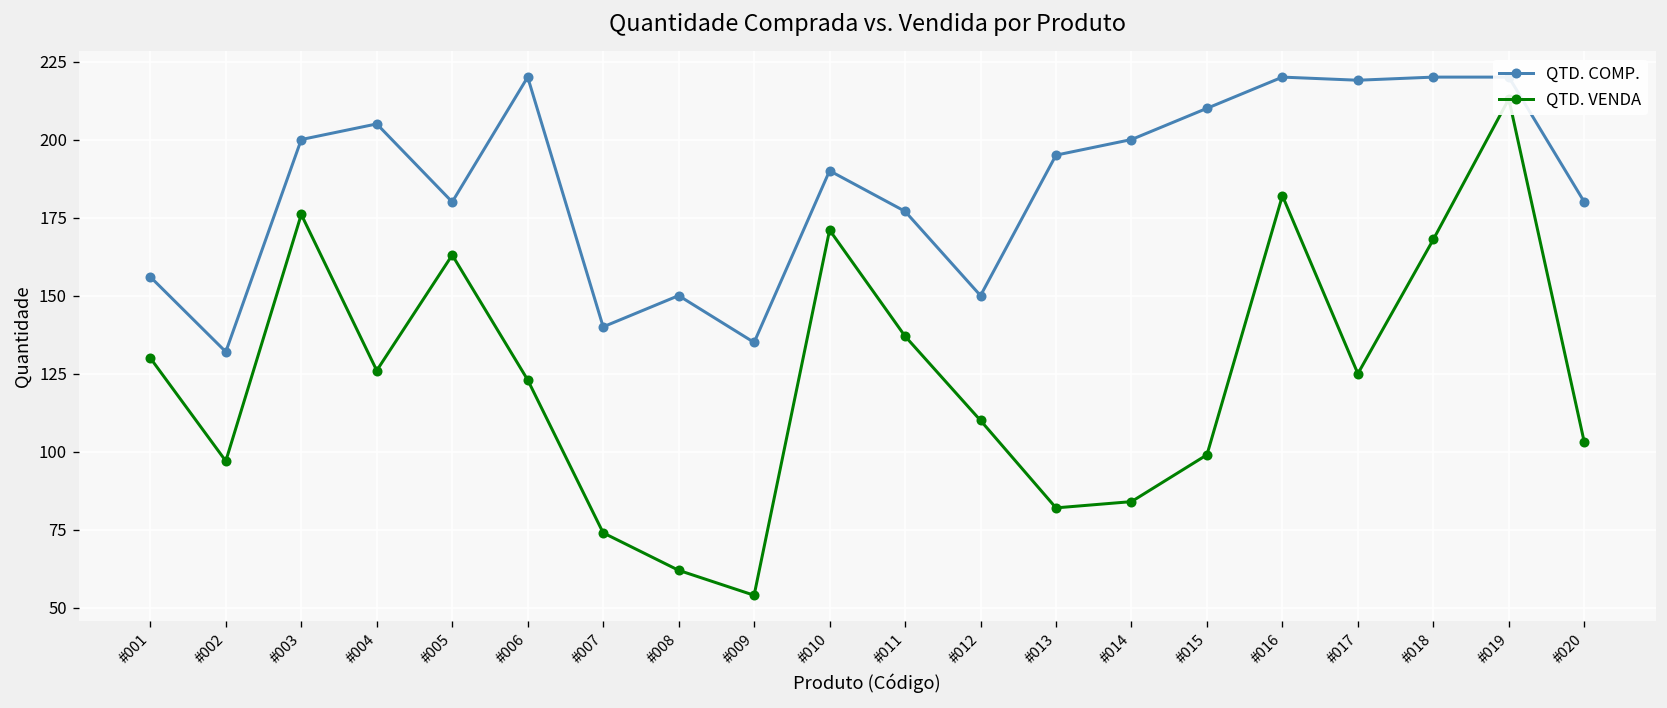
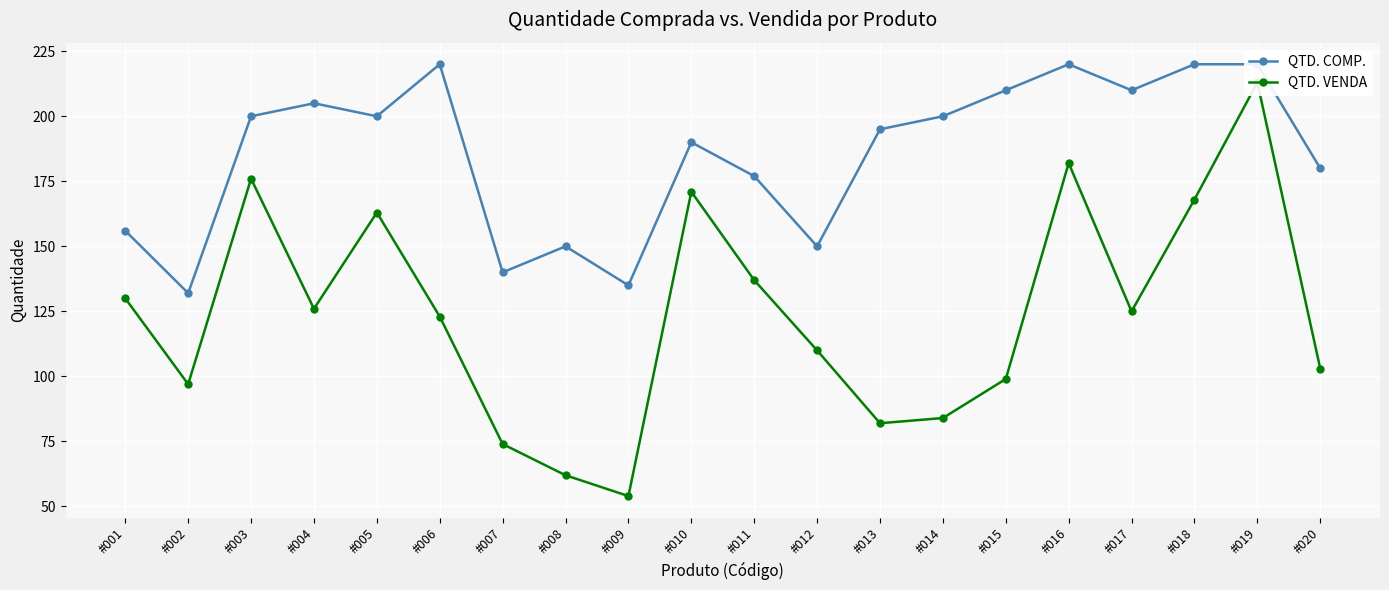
QTD. COMP., #005: 180 -> 200
QTD. COMP., #017: 219 -> 210
